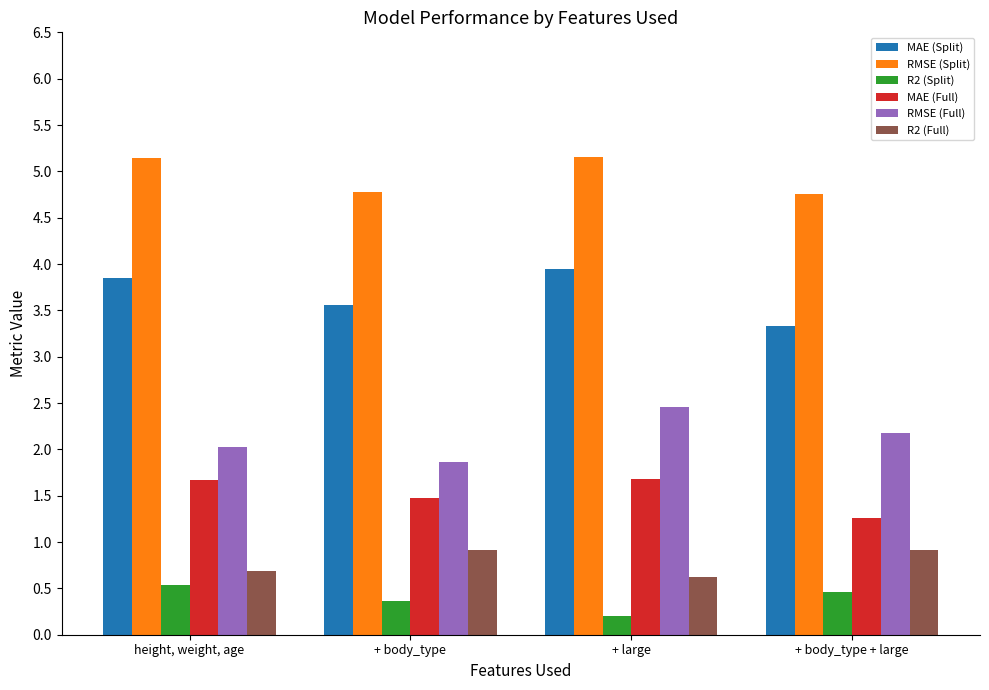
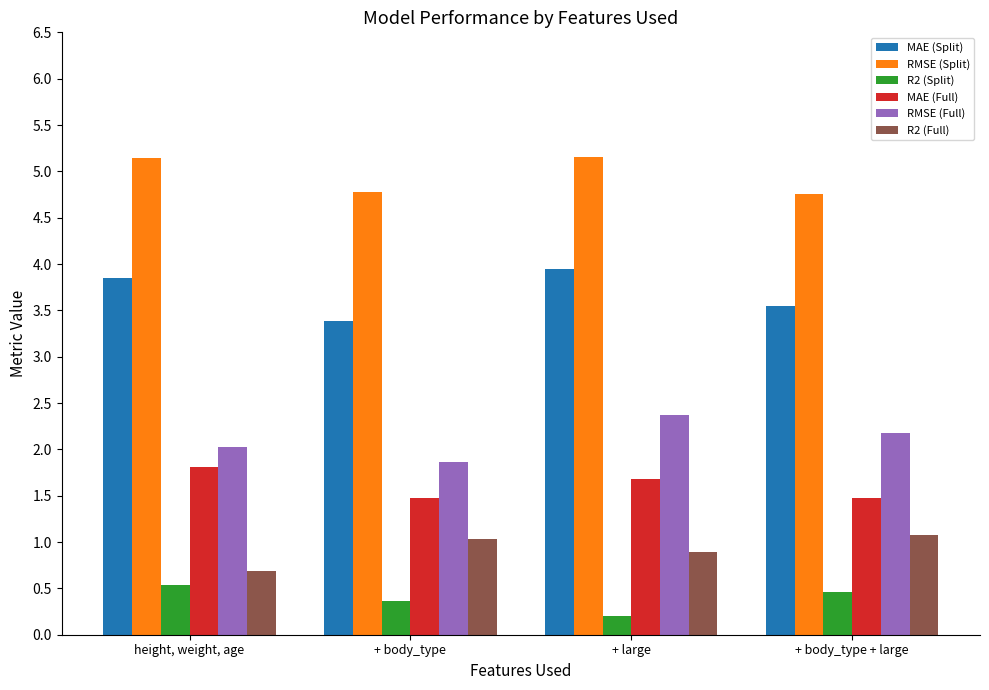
MAE (Full), height, weight, age: 1.7 -> 1.8
MAE (Split), + body_type: 3.6 -> 3.4
R2 (Full), + body_type: 0.9 -> 1.0
RMSE (Full), + large: 2.5 -> 2.4
R2 (Full), + large: 0.6 -> 0.9
MAE (Split), + body_type + large: 3.3 -> 3.5
MAE (Full), + body_type + large: 1.3 -> 1.5
R2 (Full), + body_type + large: 0.9 -> 1.1
